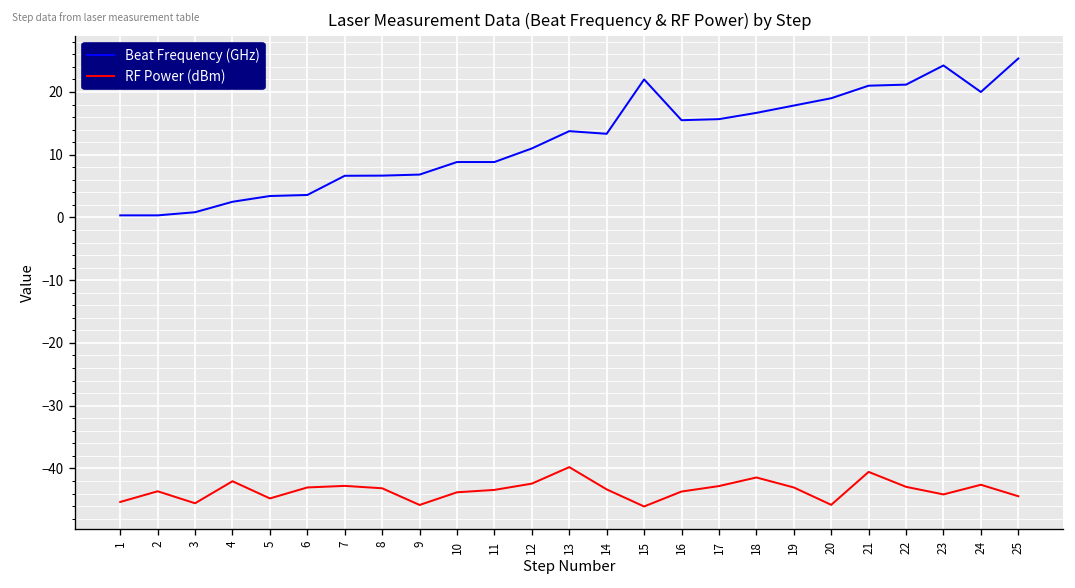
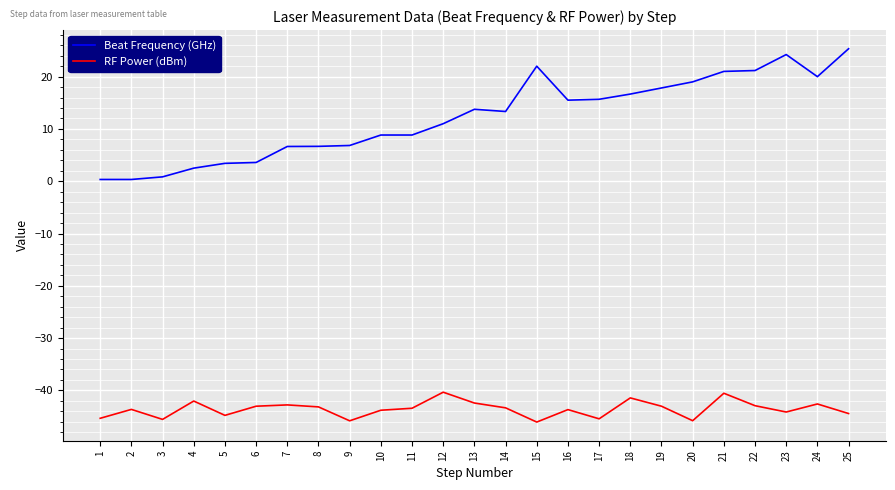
RF Power (dBm), 12: -42 -> -40
RF Power (dBm), 13: -40 -> -42
RF Power (dBm), 17: -43 -> -45
